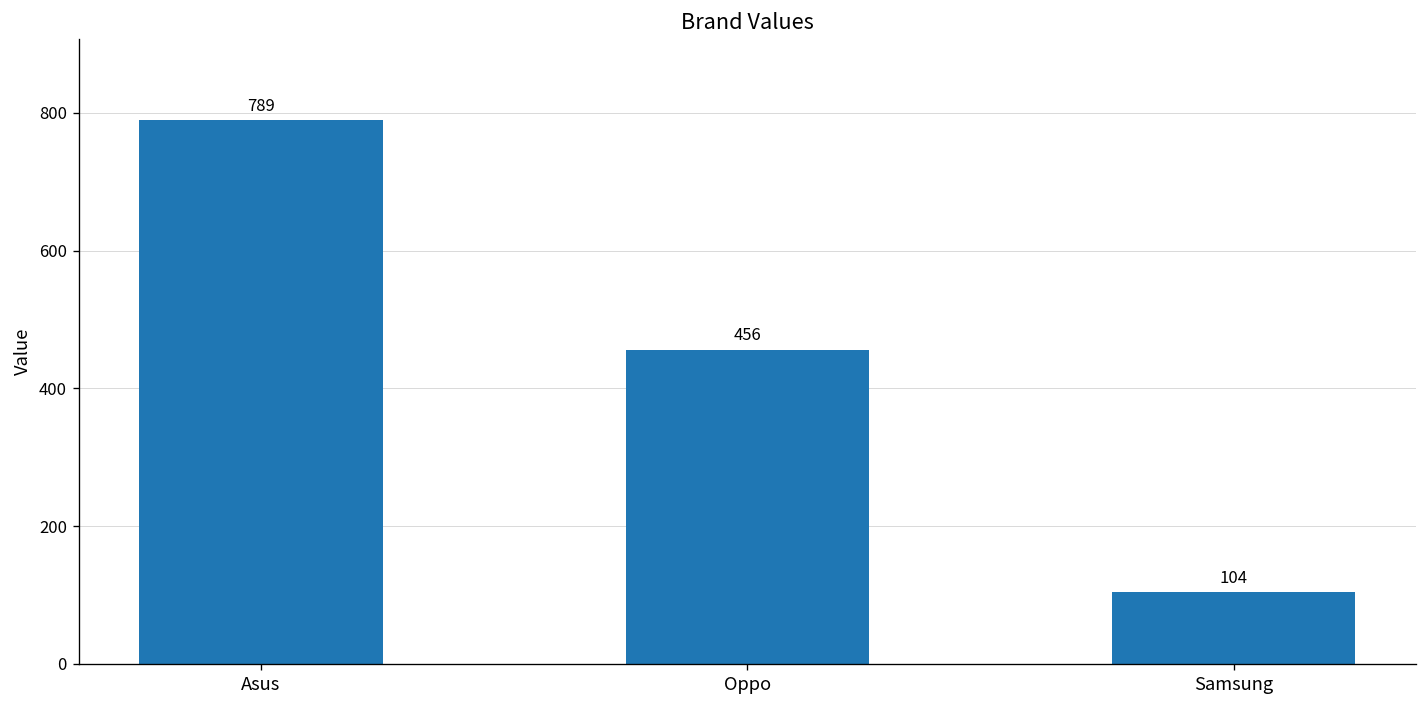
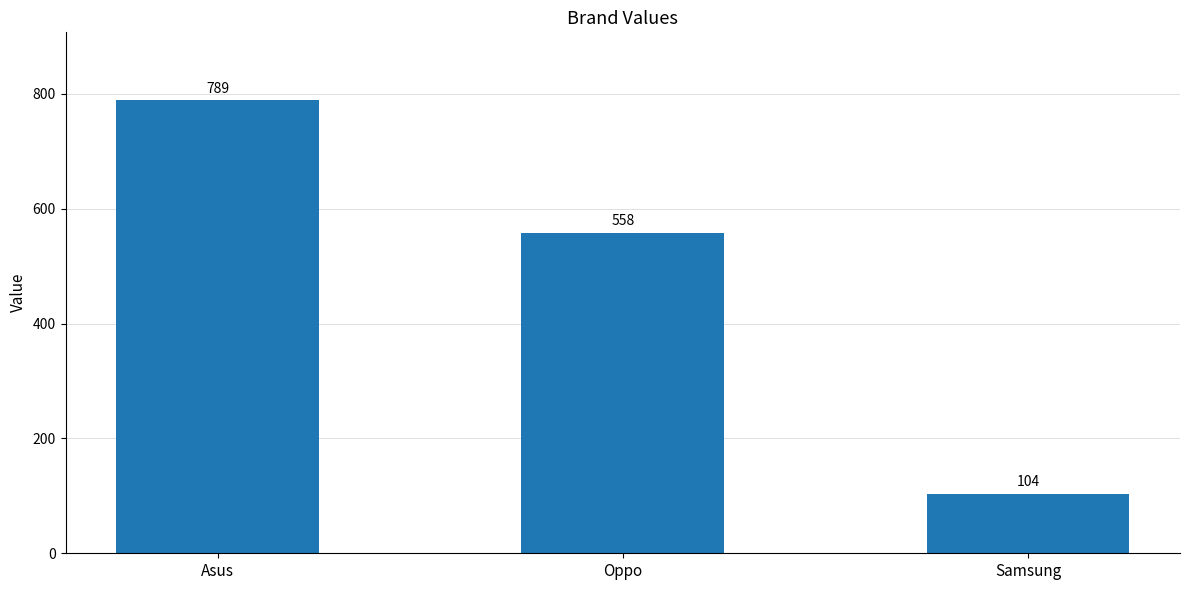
Oppo: 456 -> 558
